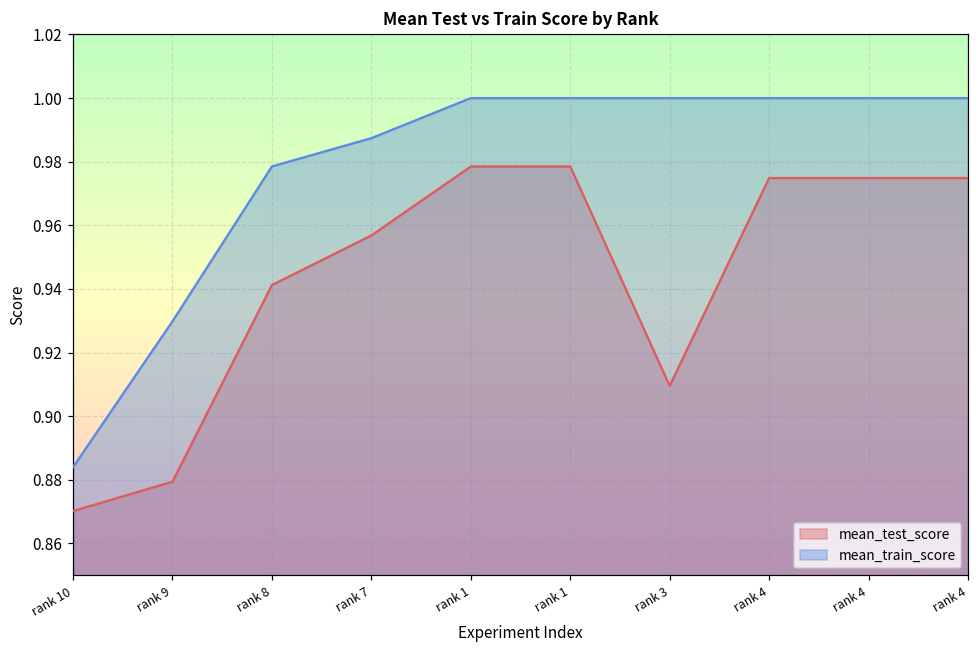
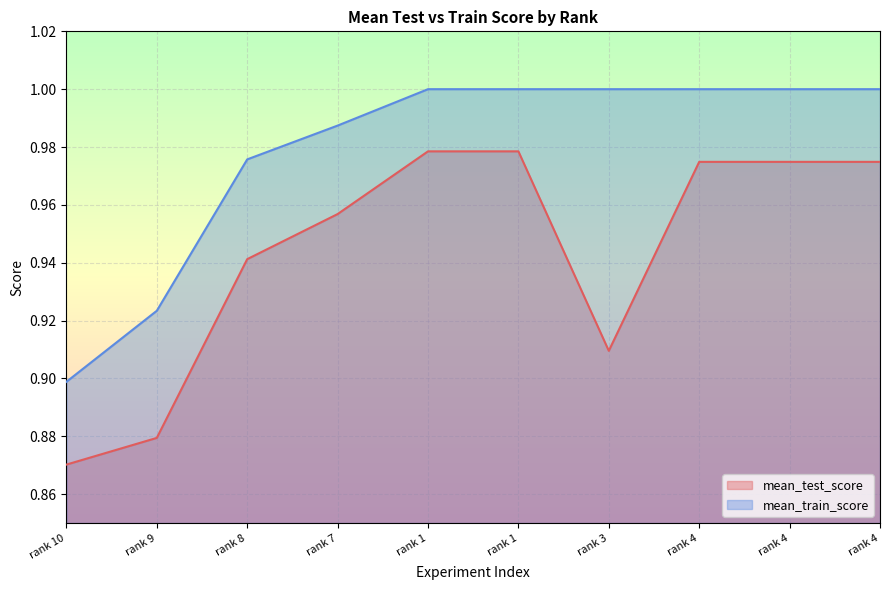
mean_train_score, rank 10: 0.884 -> 0.899
mean_train_score, rank 9: 0.930 -> 0.923
mean_train_score, rank 8: 0.979 -> 0.976
